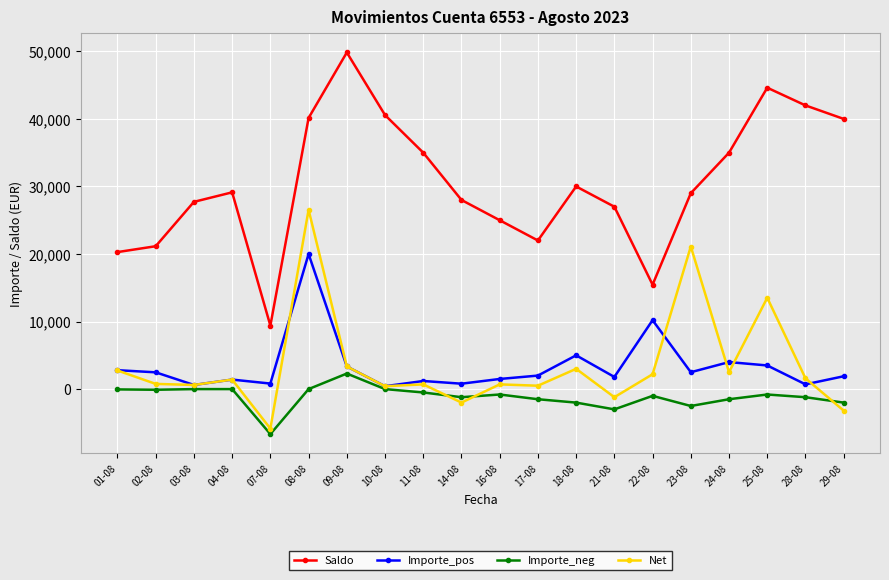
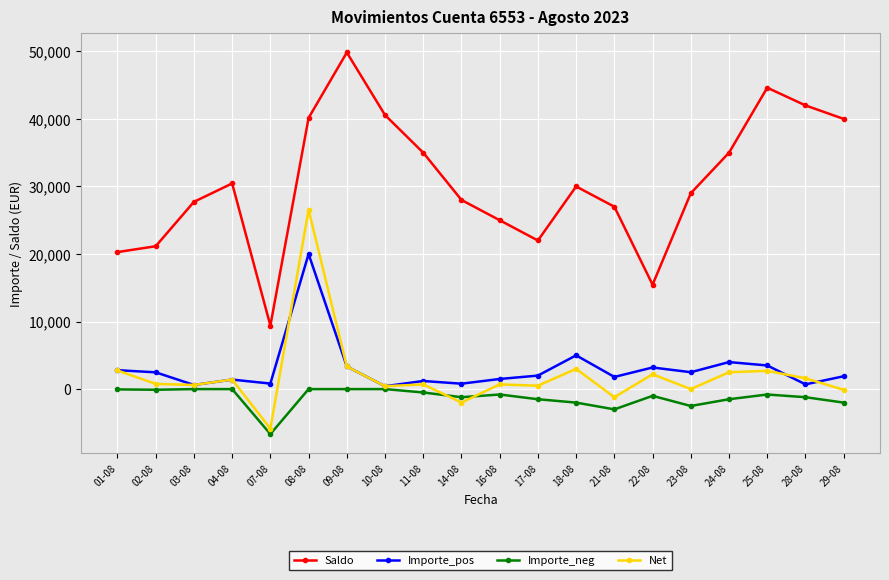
Saldo, 04-08: 29,000 -> 30,000
Importe_neg, 09-08: 2,000 -> 0
Importe_pos, 22-08: 10,000 -> 3,000
Net, 23-08: 21,000 -> 0
Net, 25-08: 14,000 -> 3,000
Net, 29-08: -3,000 -> 0
